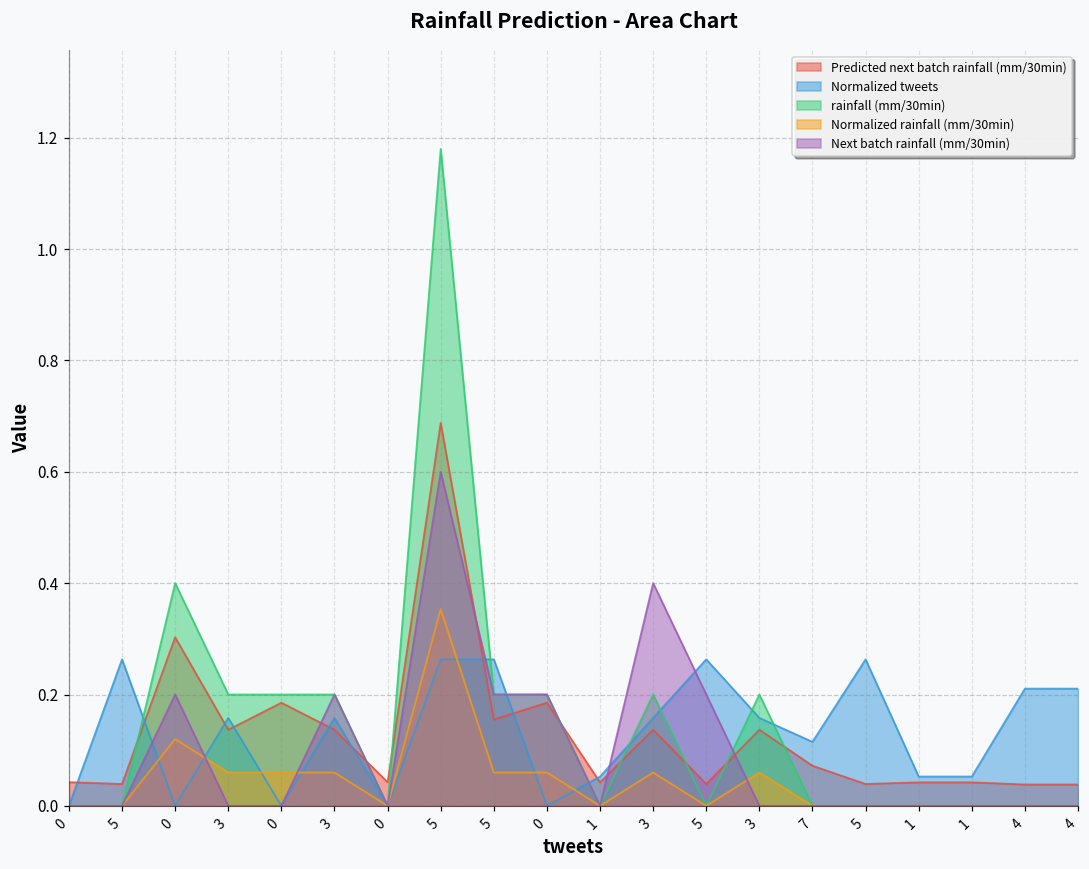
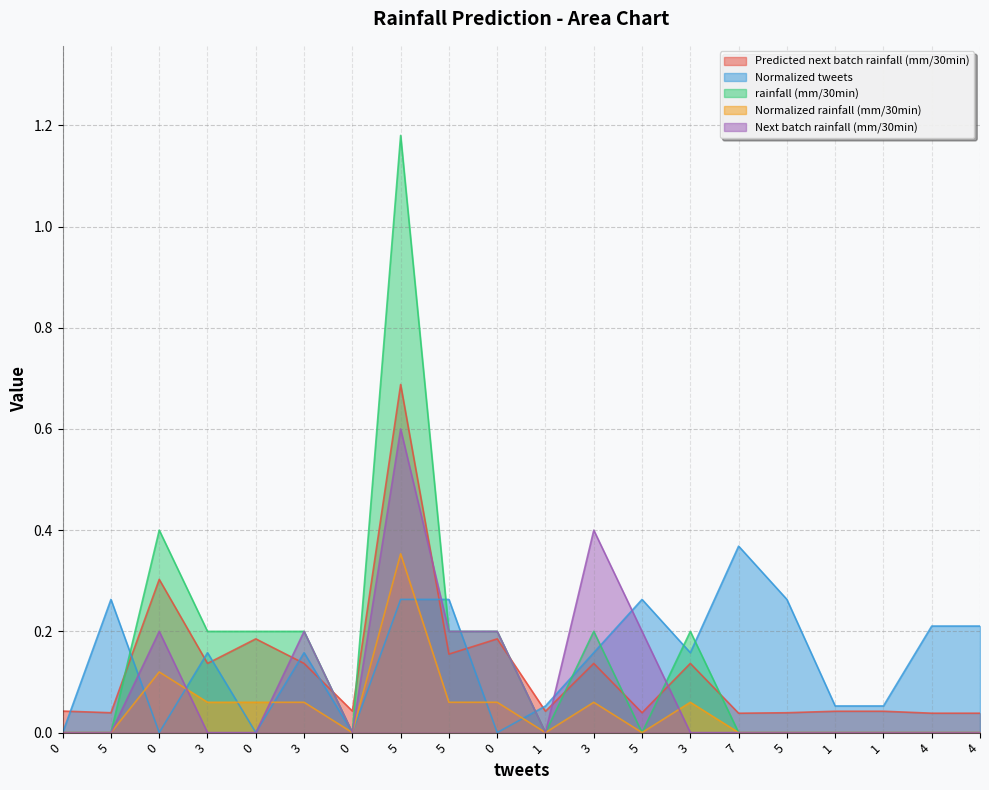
Predicted next batch rainfall (mm/30min), 7: 0.07 -> 0.04
Normalized tweets, 7: 0.11 -> 0.37
